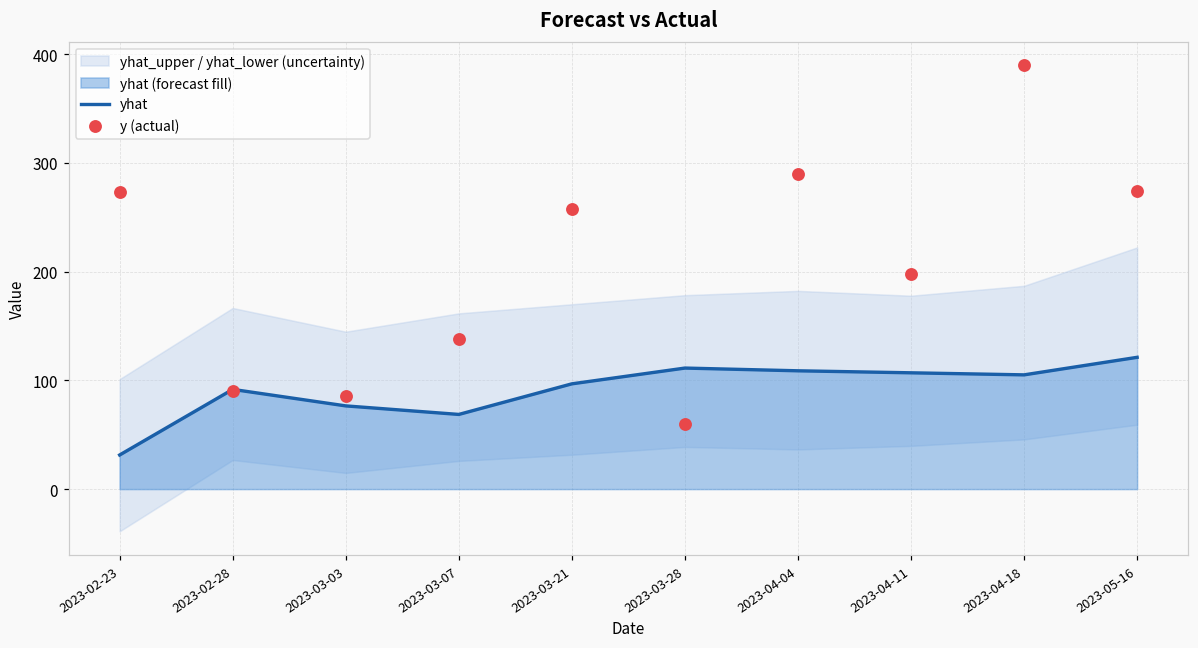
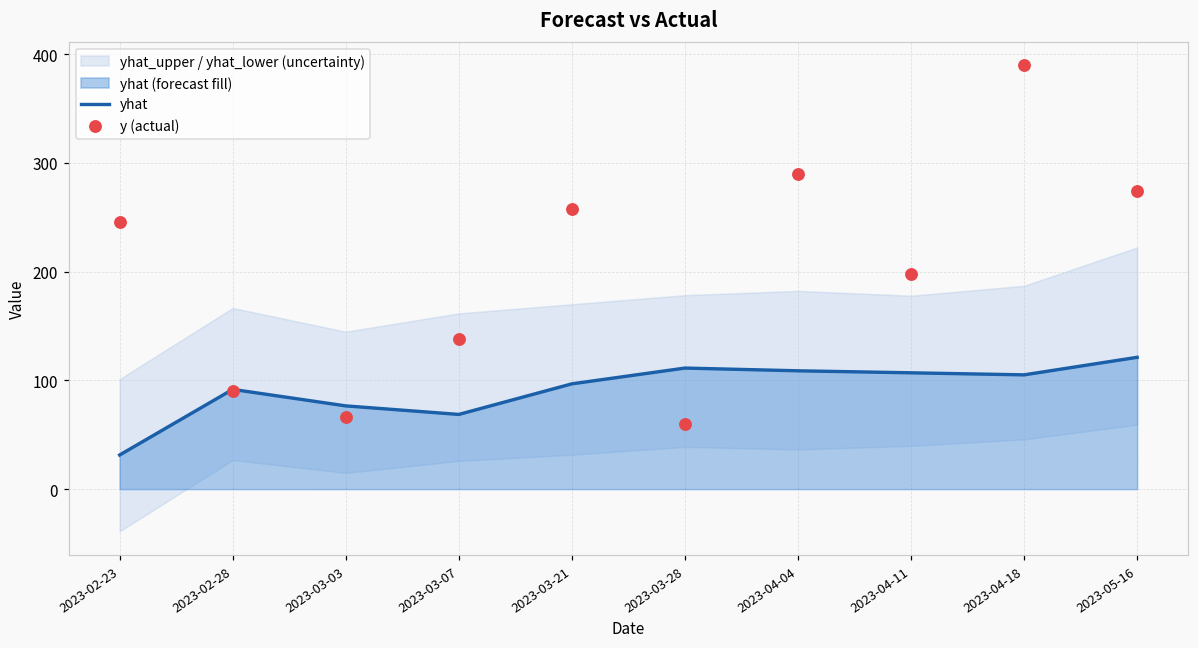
y (actual), 2023-02-23: 270 -> 250
y (actual), 2023-03-03: 90 -> 70
